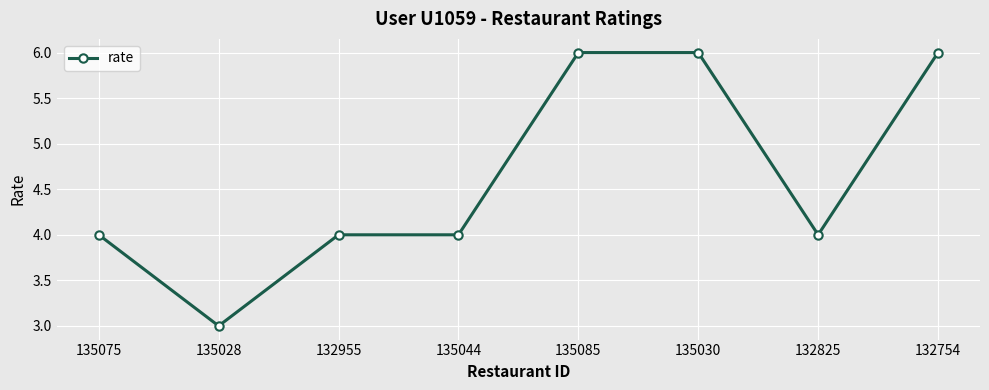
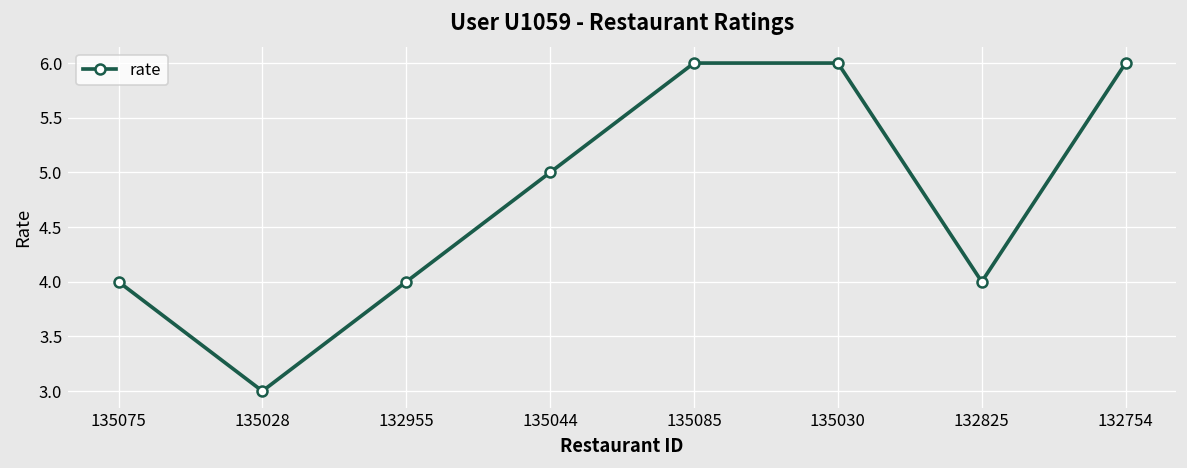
135044: 4 -> 5
